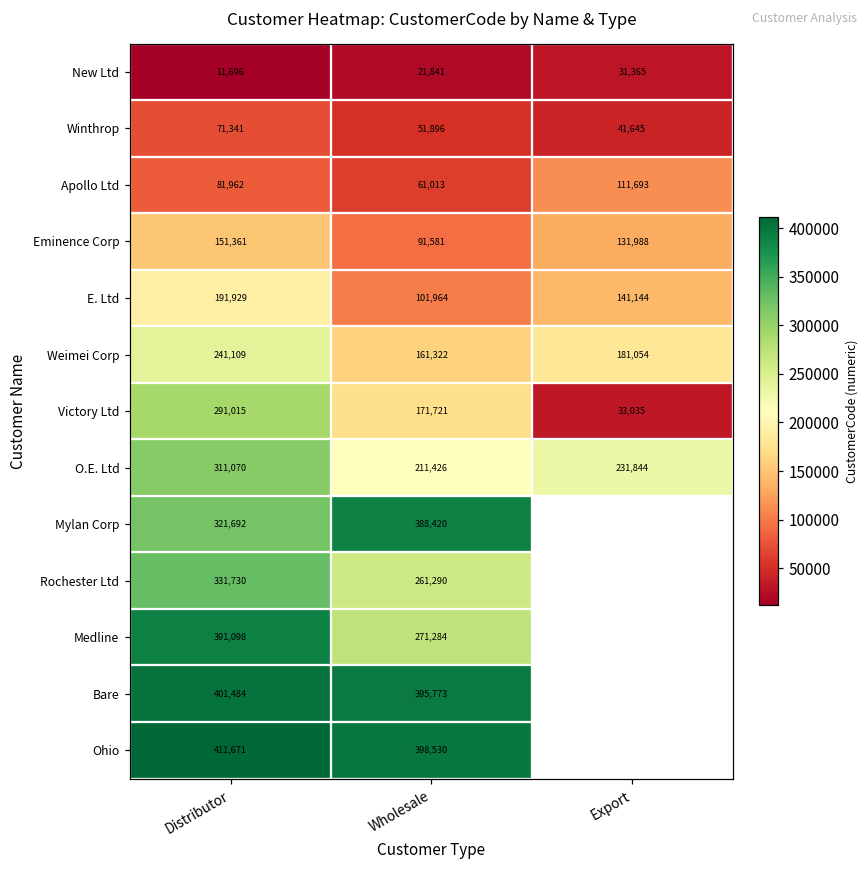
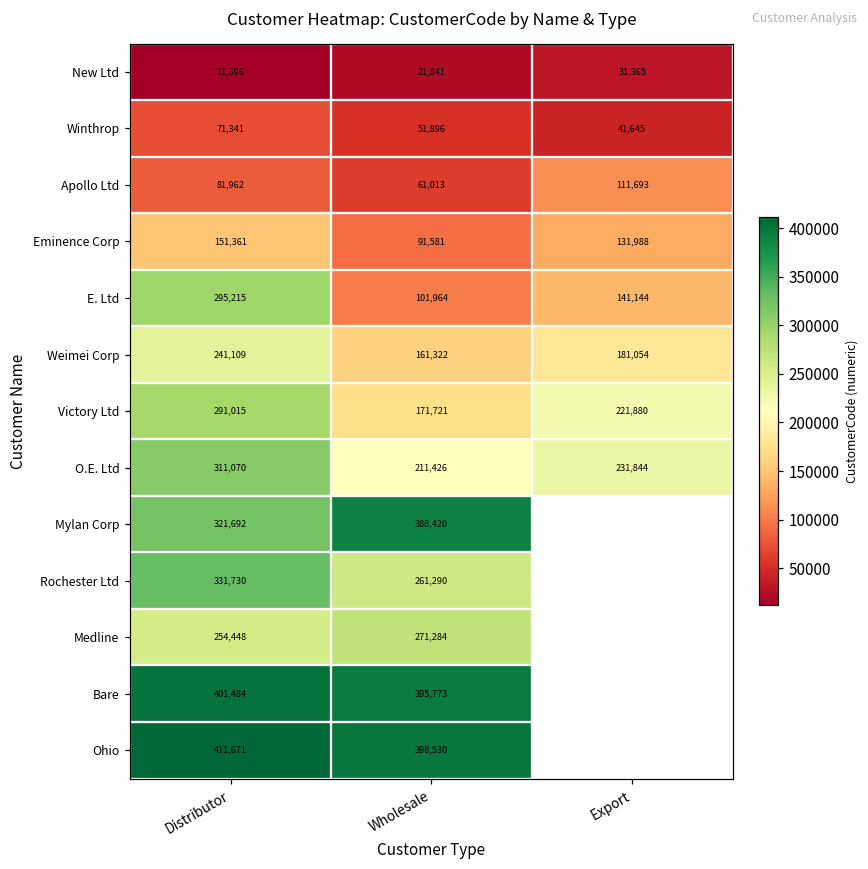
E. Ltd, Distributor: 191,929 -> 295,215
Victory Ltd, Export: 33,035 -> 221,880
Medline, Distributor: 391,098 -> 254,448
